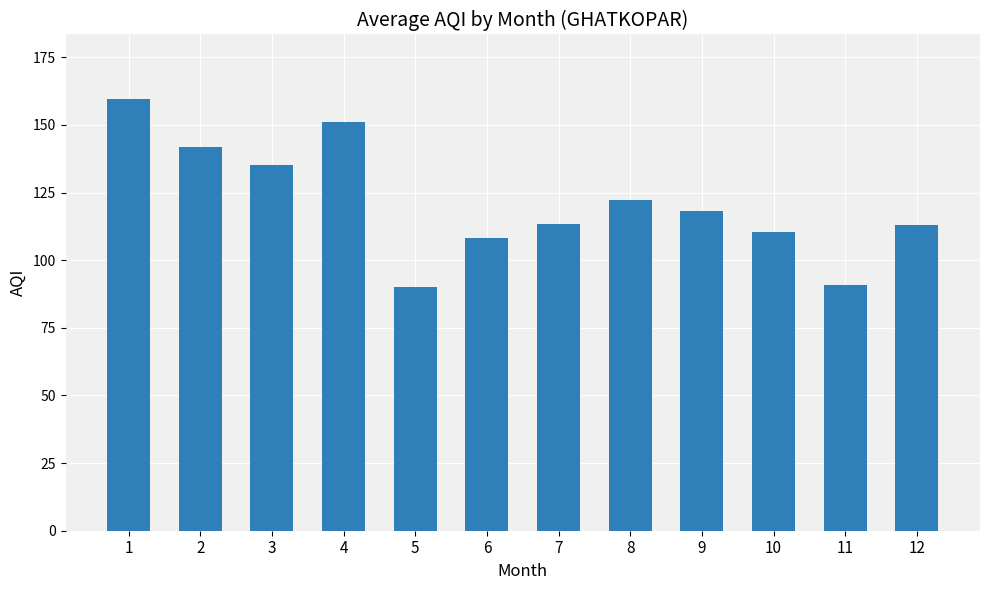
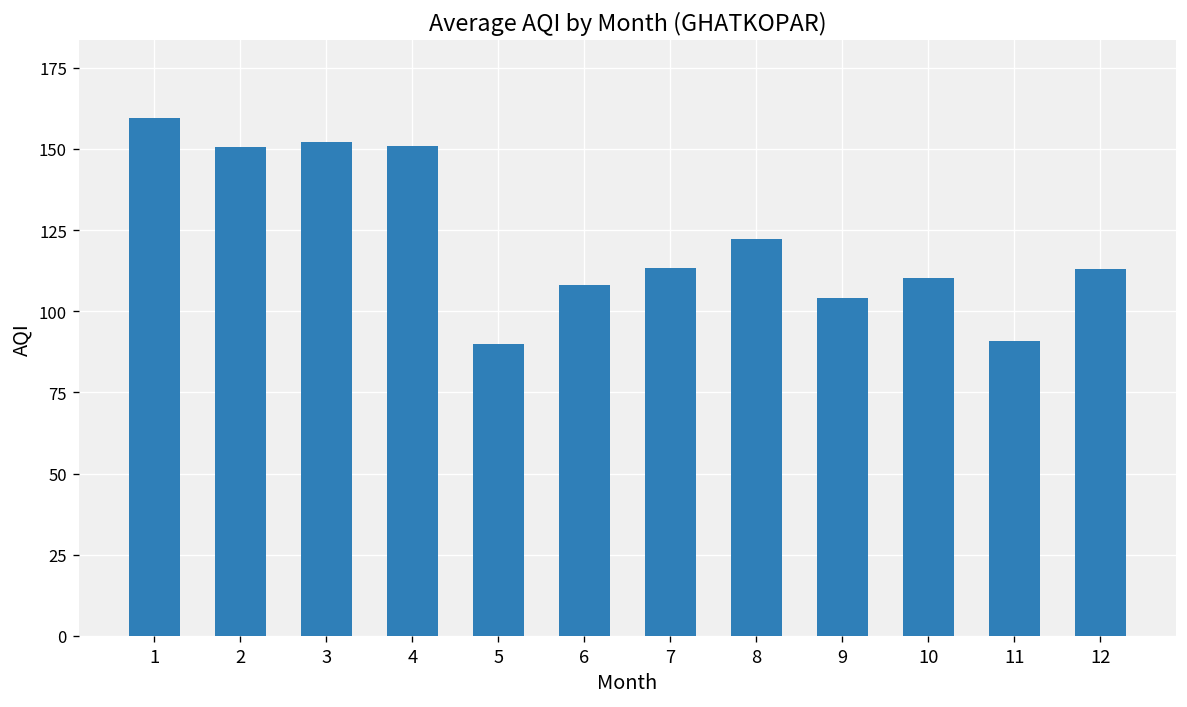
2: 142 -> 151
3: 135 -> 152
9: 118 -> 104
